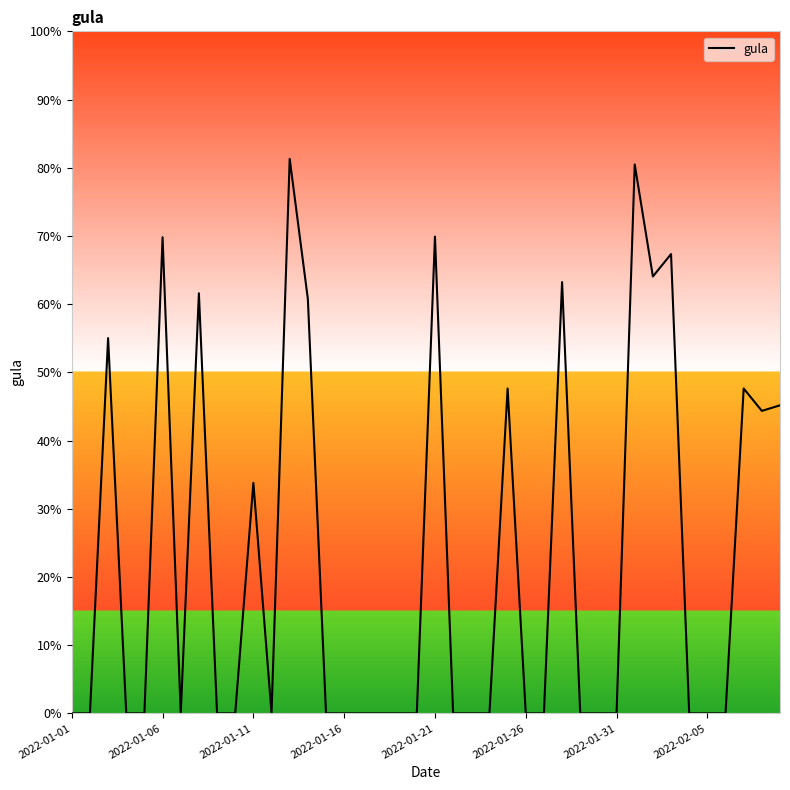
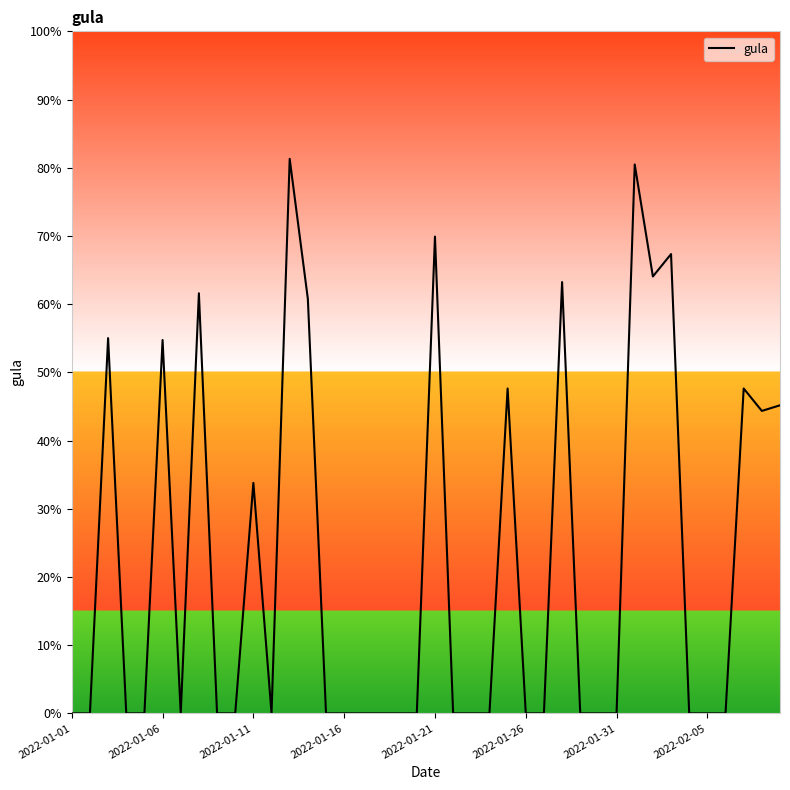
2022-01-06: 70% -> 55%
